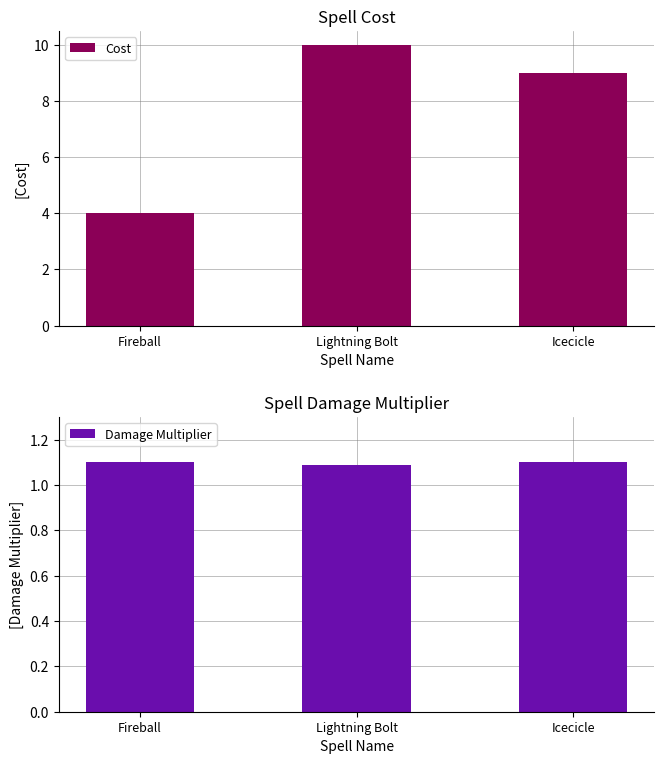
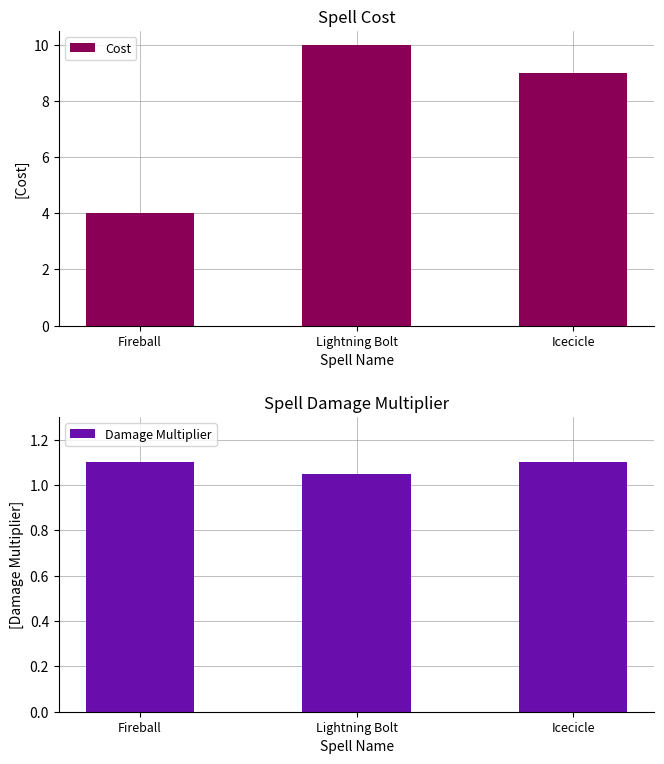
Spell Damage Multiplier, Lightning Bolt: 1.09 -> 1.05
